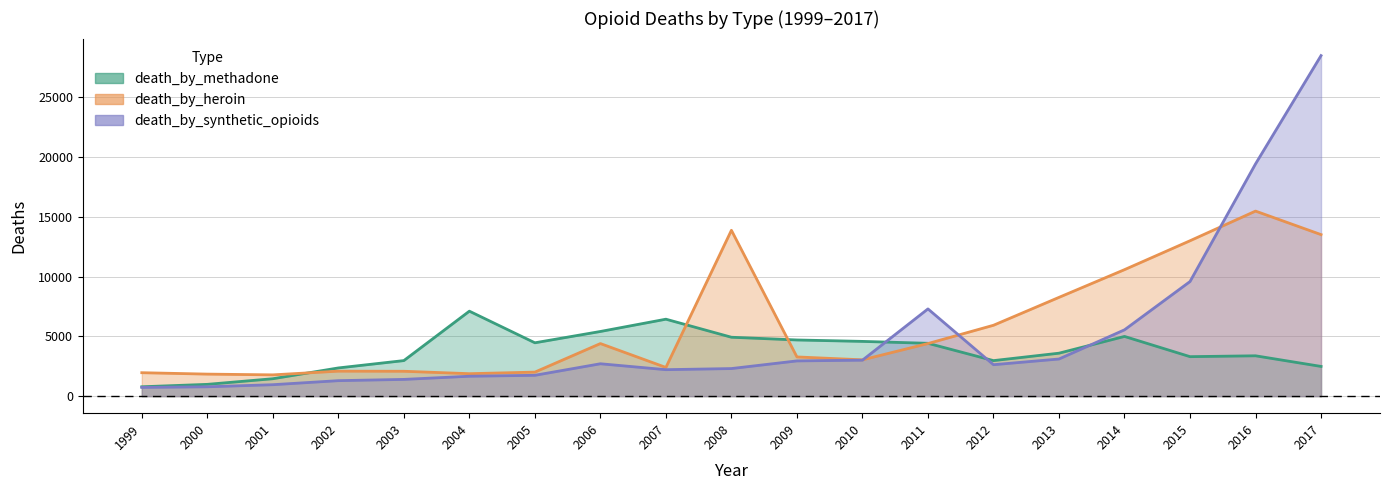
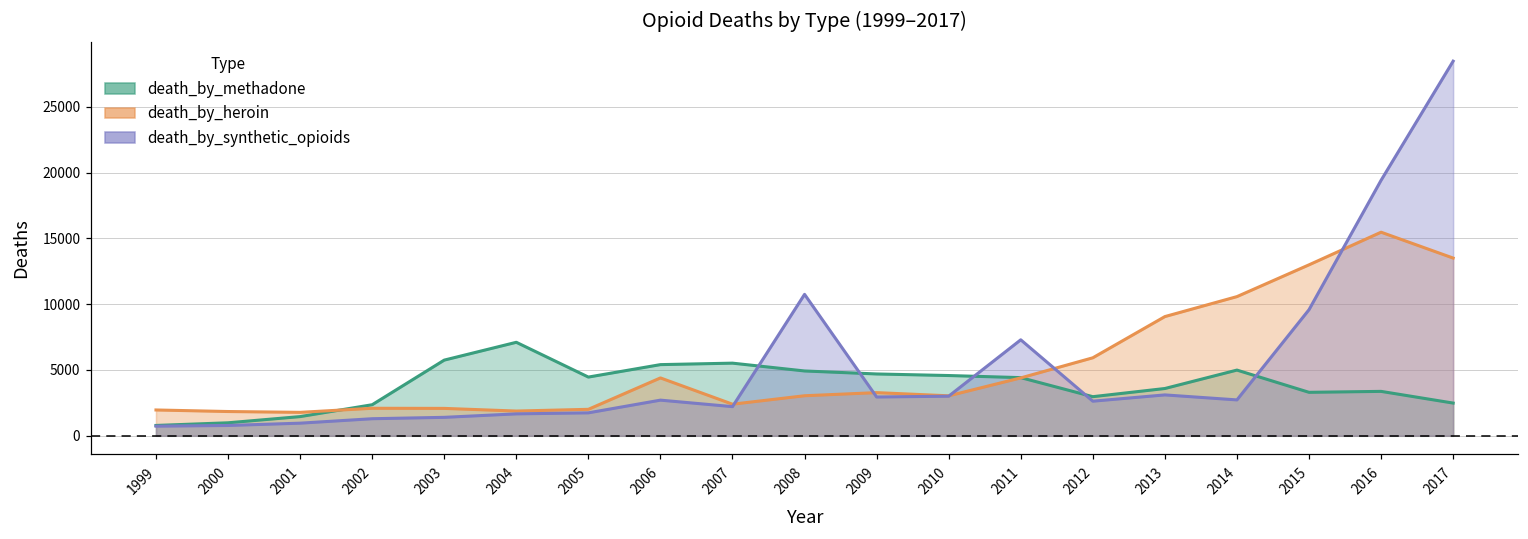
death_by_methadone, 2003: 3000 -> 5700
death_by_methadone, 2007: 6400 -> 5500
death_by_heroin, 2008: 13900 -> 3000
death_by_synthetic_opioids, 2008: 2300 -> 10700
death_by_heroin, 2013: 8300 -> 9100
death_by_synthetic_opioids, 2014: 5500 -> 2700
